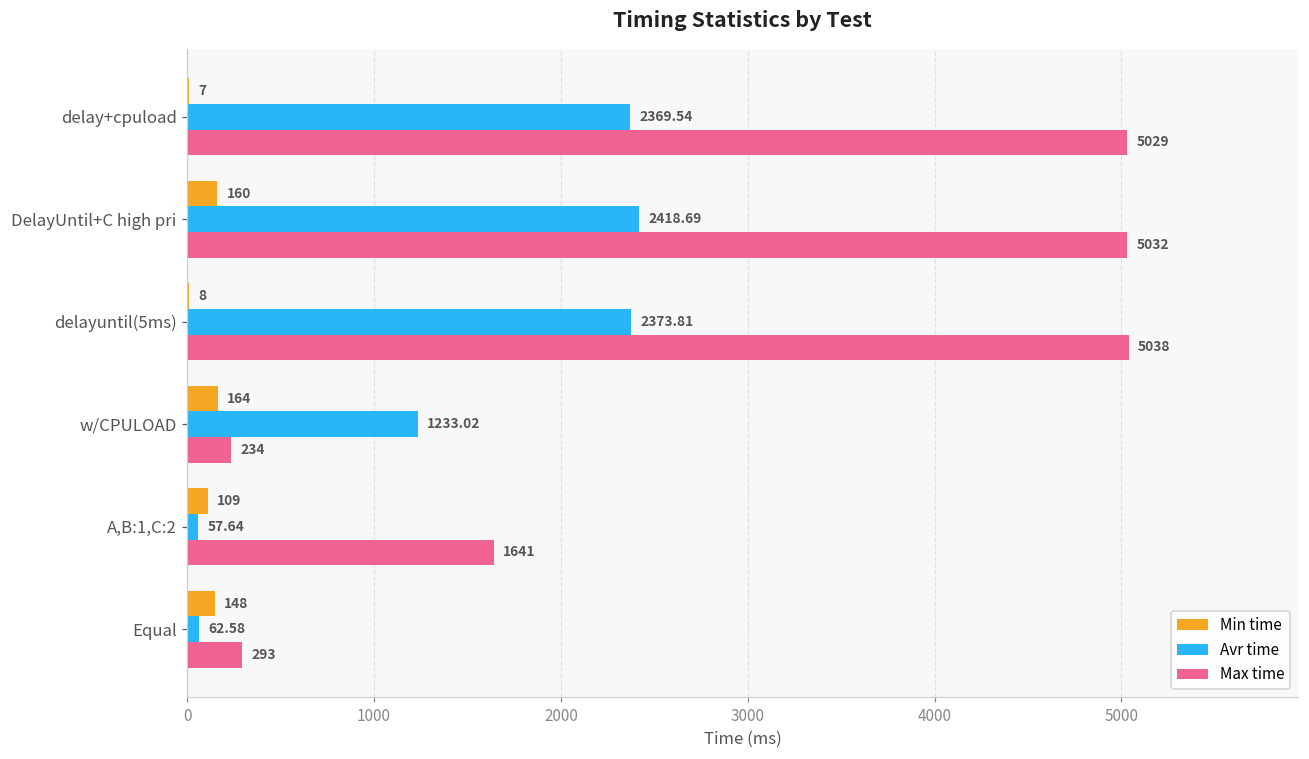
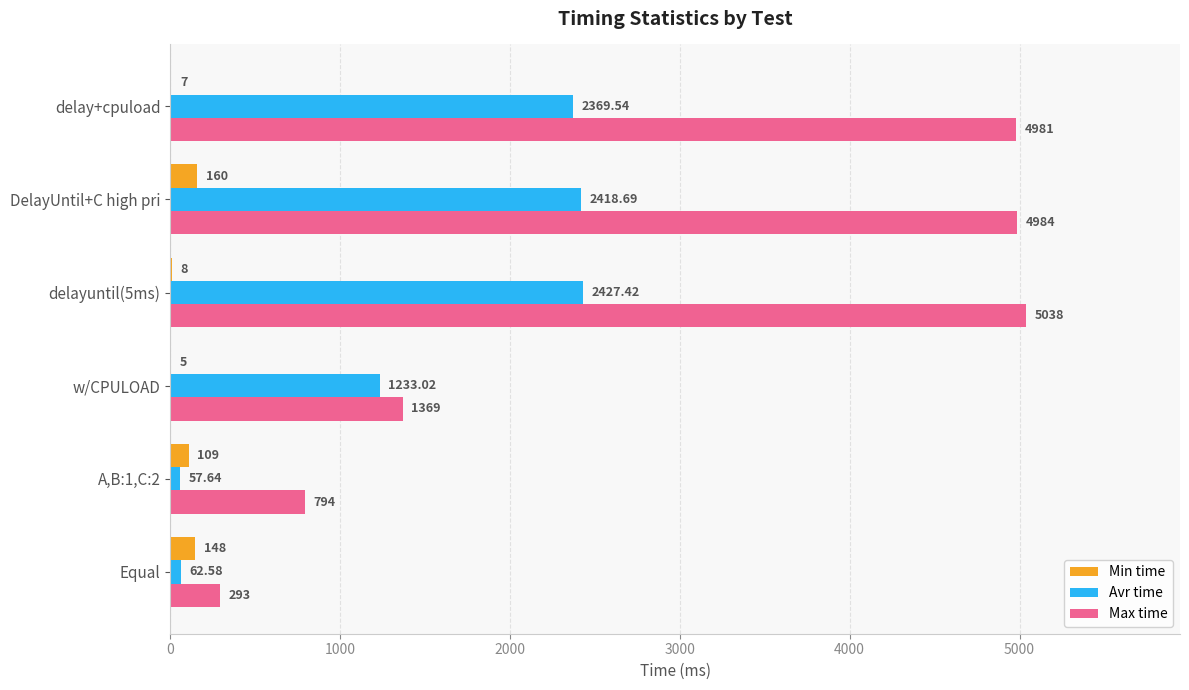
Max time, delay+cpuload: 5029 -> 4981
Max time, DelayUntil+C high pri: 5032 -> 4984
Avr time, delayuntil(5ms): 2373.81 -> 2427.42
Min time, w/CPULOAD: 164 -> 5
Max time, w/CPULOAD: 234 -> 1369
Max time, A,B:1,C:2: 1641 -> 794
